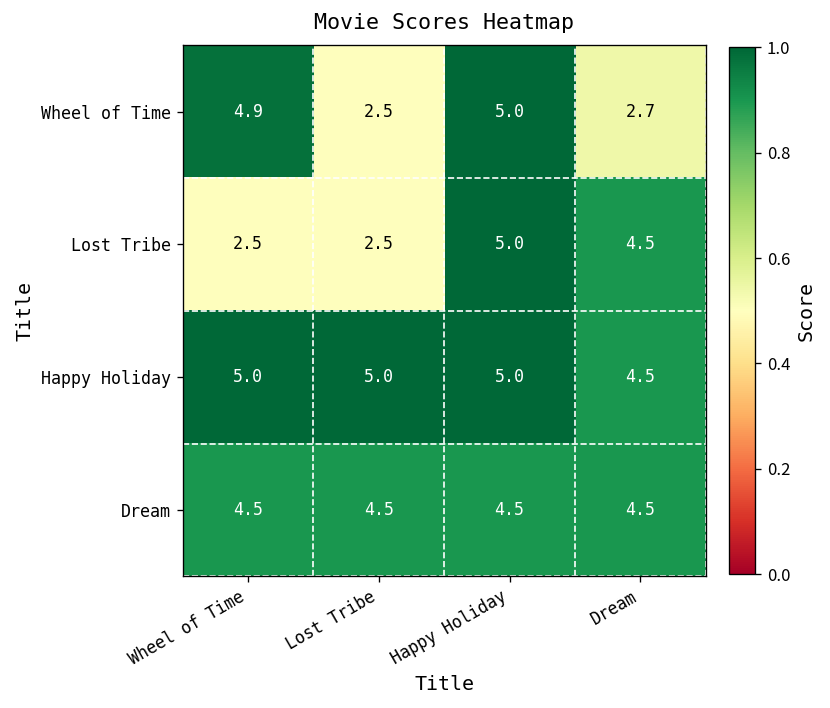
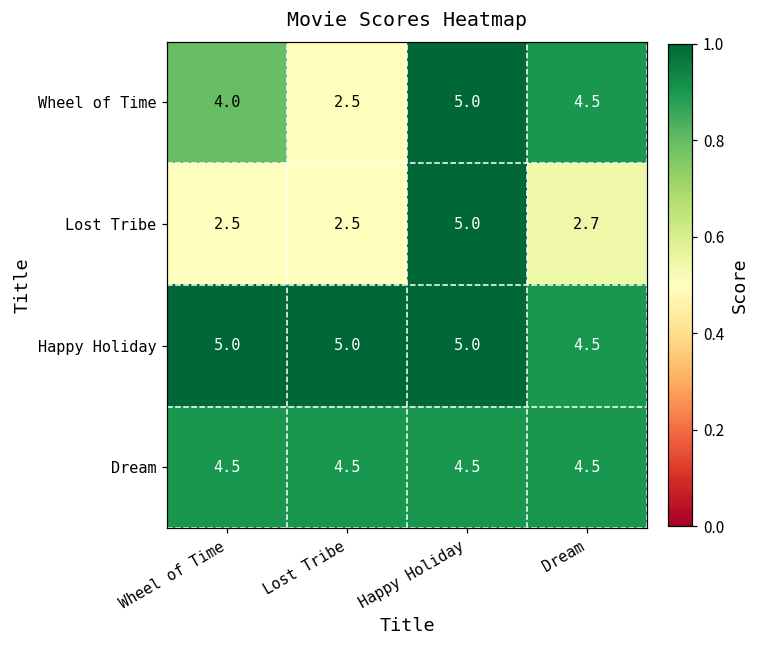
Wheel of Time, Wheel of Time: 4.9 -> 4.0
Wheel of Time, Dream: 2.7 -> 4.5
Lost Tribe, Dream: 4.5 -> 2.7
